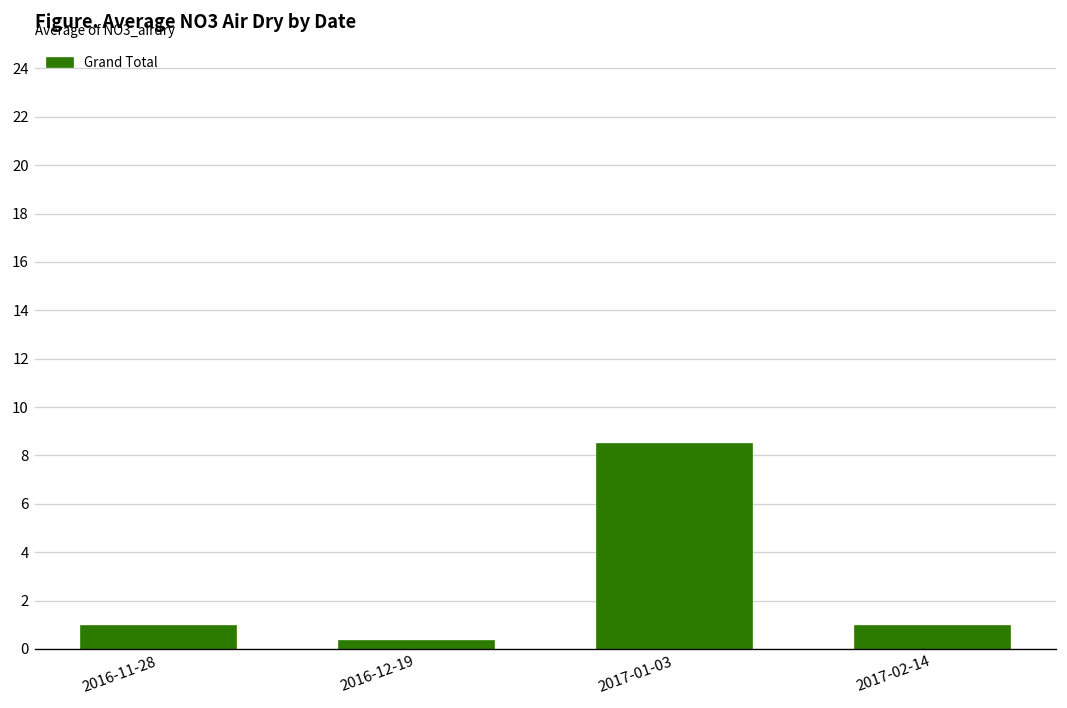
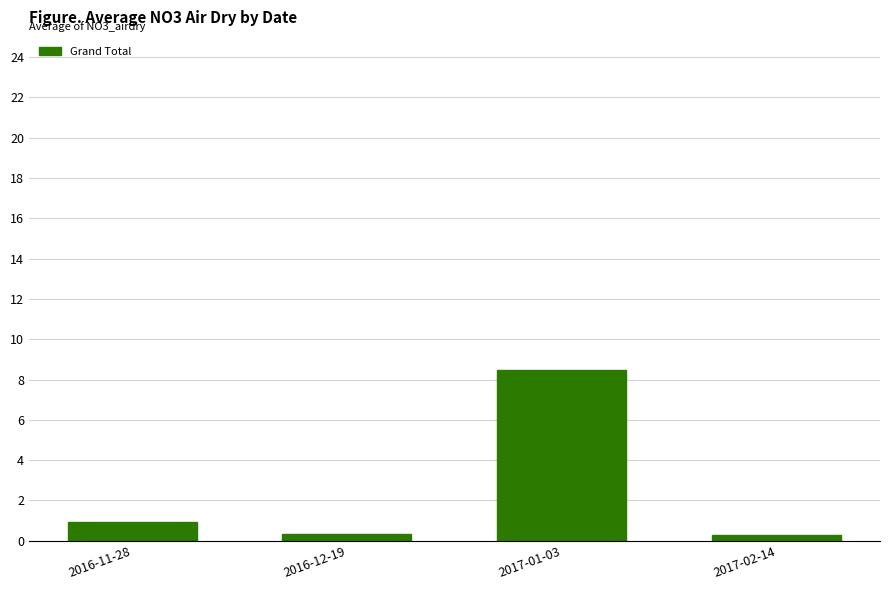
2017-02-14: 1.0 -> 0.3
